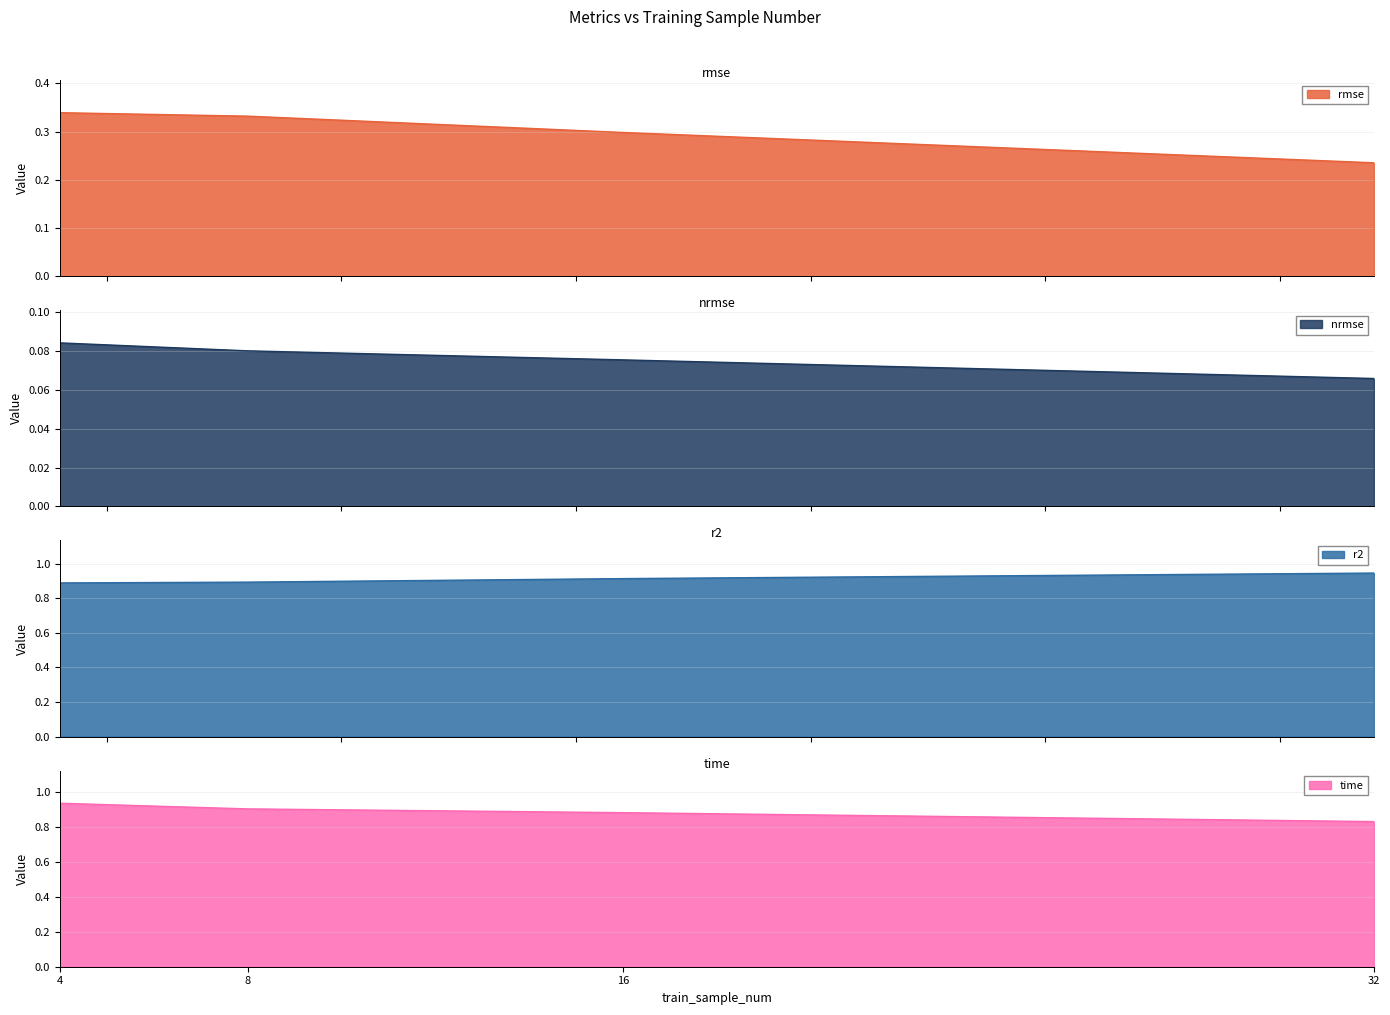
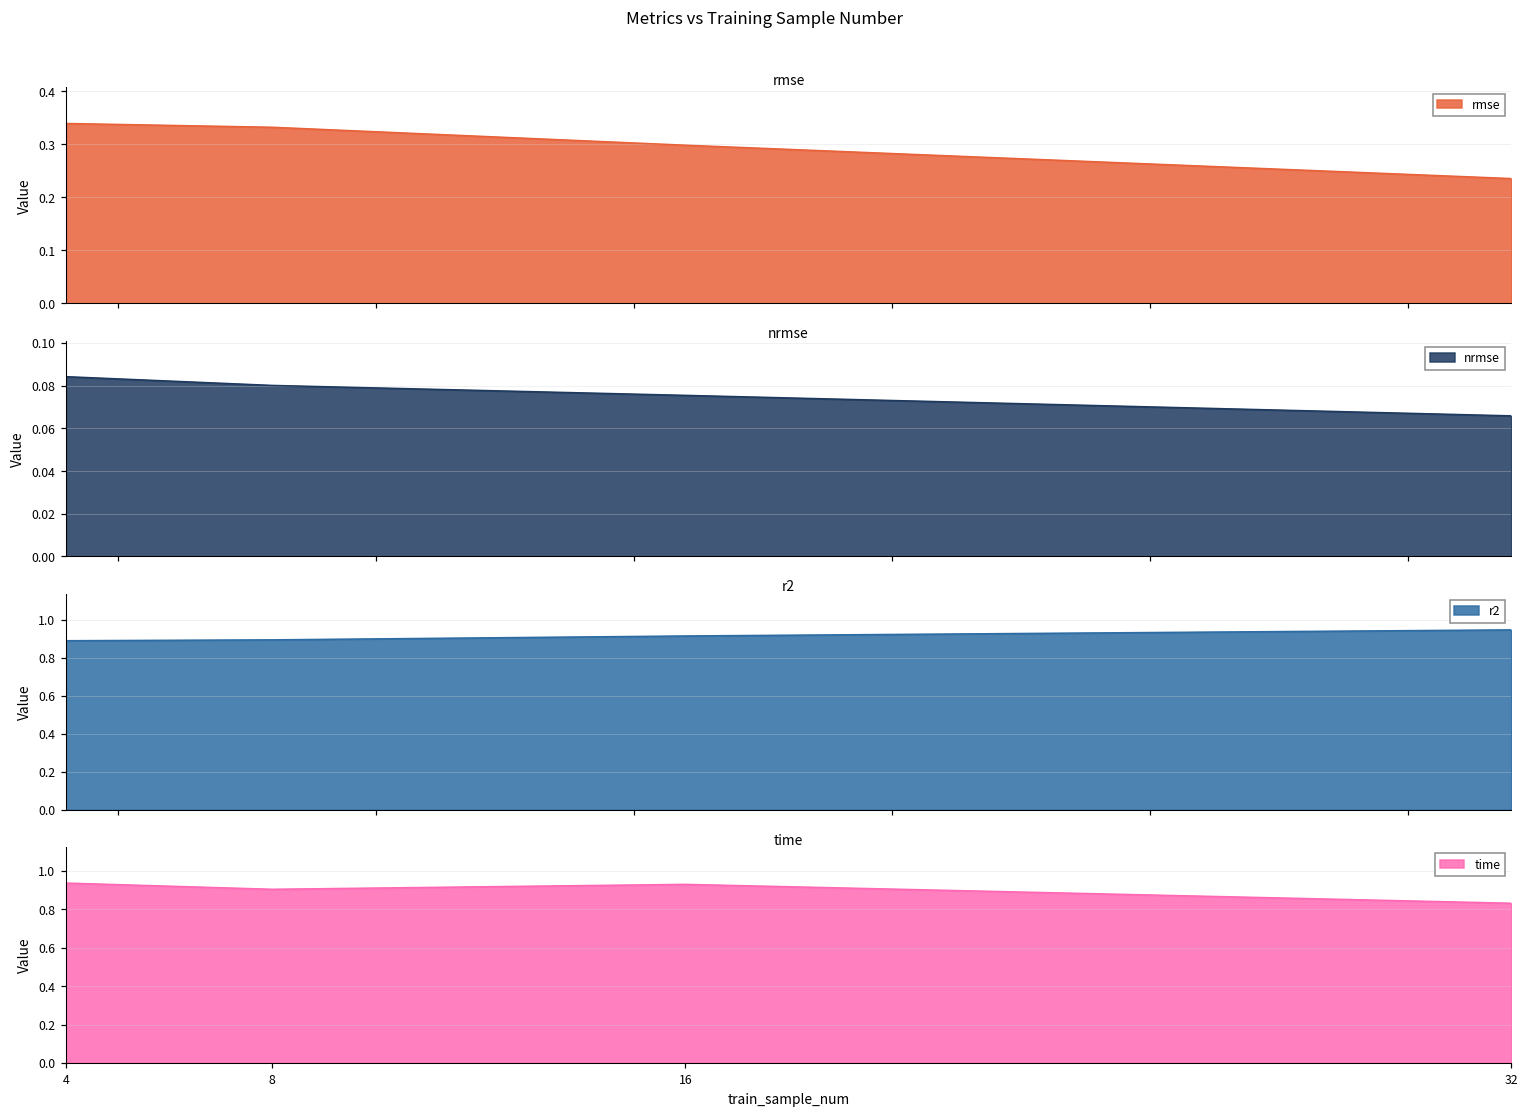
time, 16: 0.88 -> 0.93
